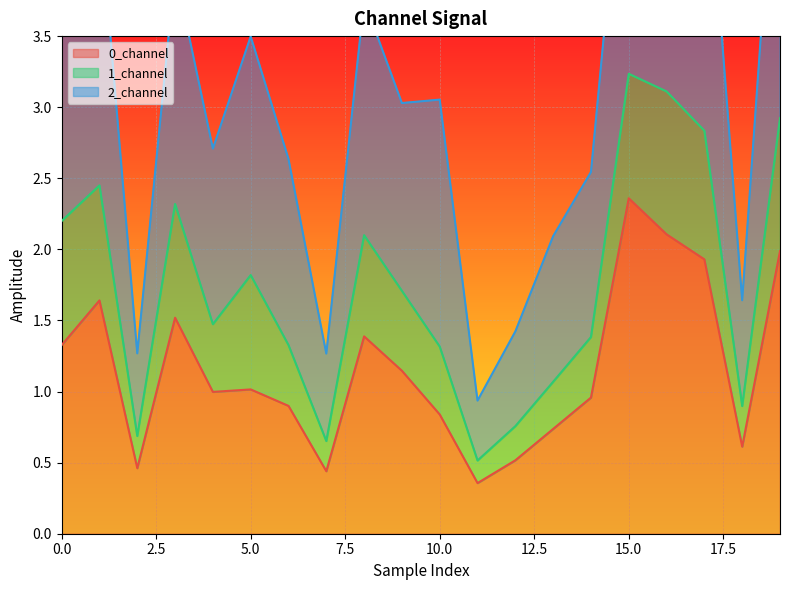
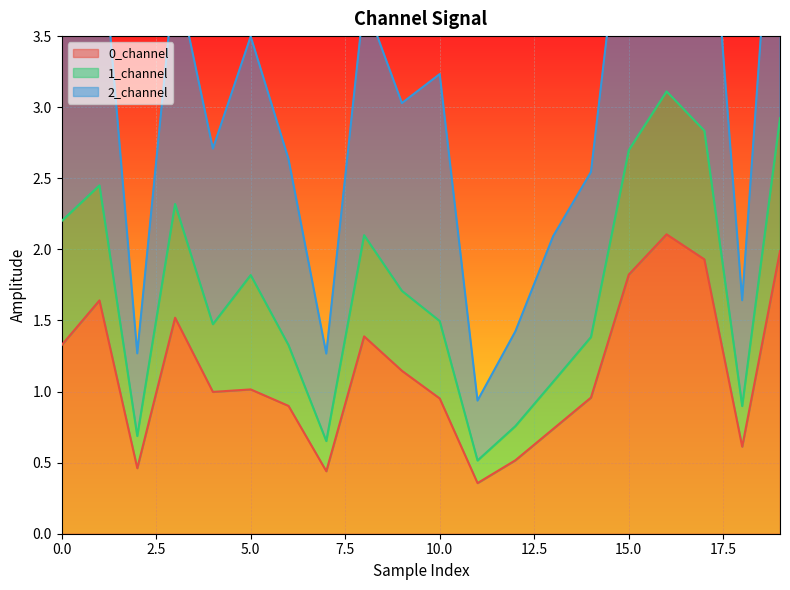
0_channel, 10.0: 0.84 -> 0.95
1_channel, 10.0: 0.48 -> 0.54
0_channel, 15.0: 2.36 -> 1.82
